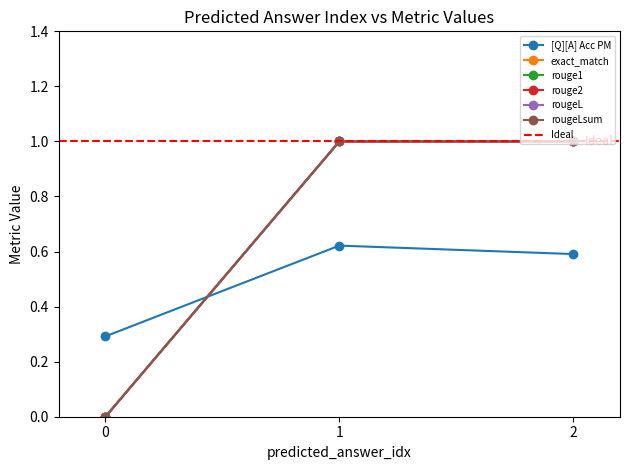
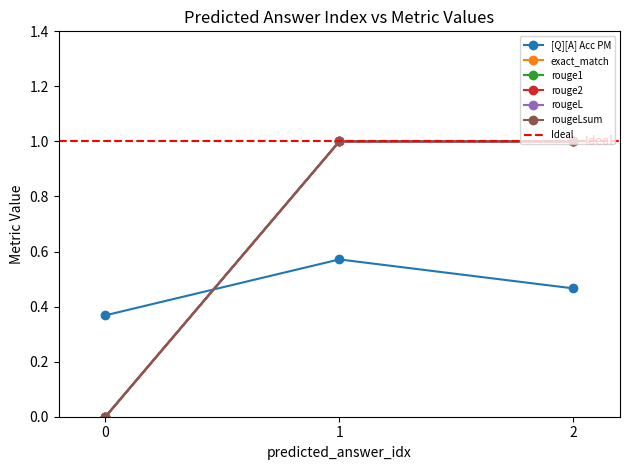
[Q][A] Acc PM, 0: 0.29 -> 0.37
[Q][A] Acc PM, 1: 0.62 -> 0.57
[Q][A] Acc PM, 2: 0.59 -> 0.47
